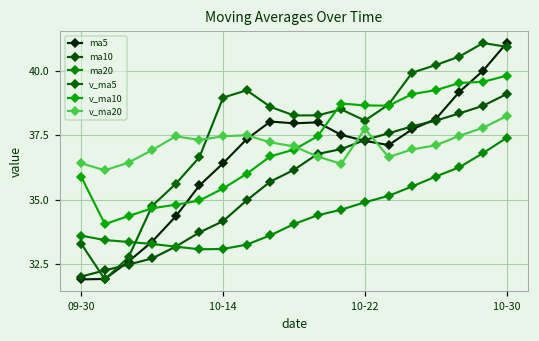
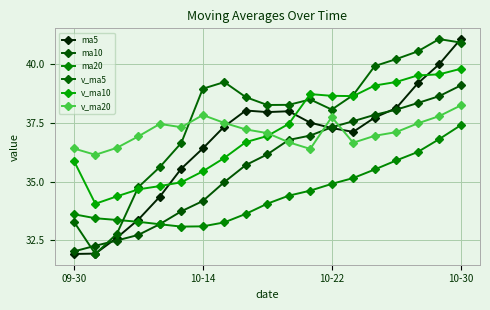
v_ma20, 10-14: 37.5 -> 37.8
